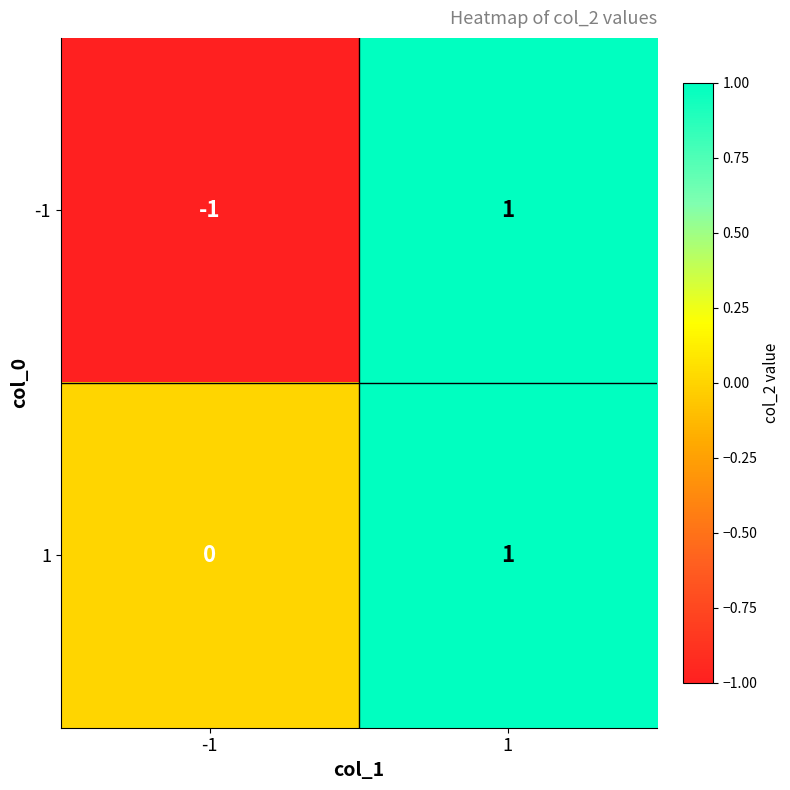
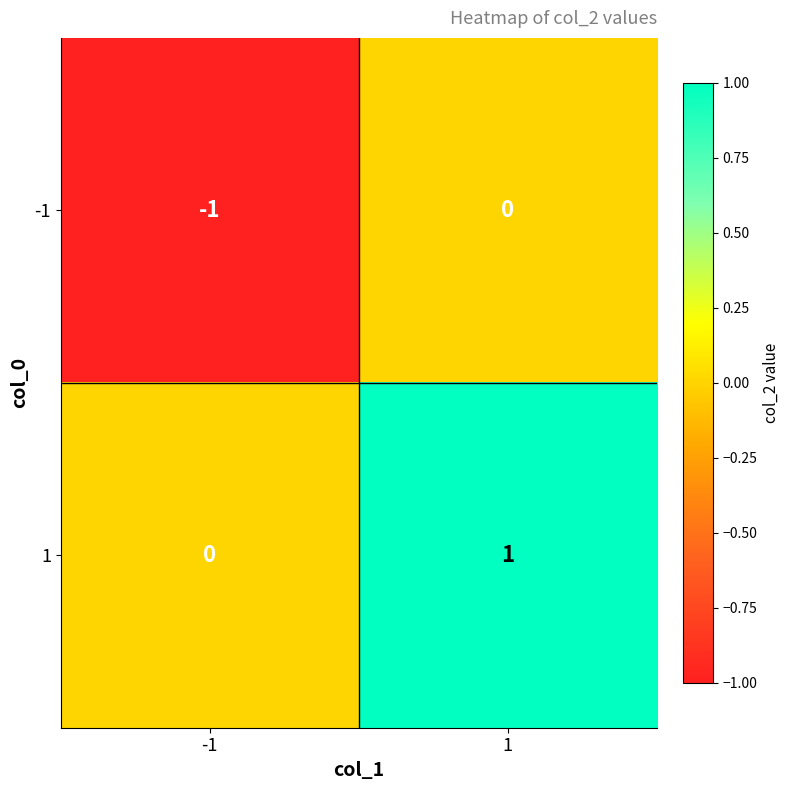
-1, 1: 1 -> 0
